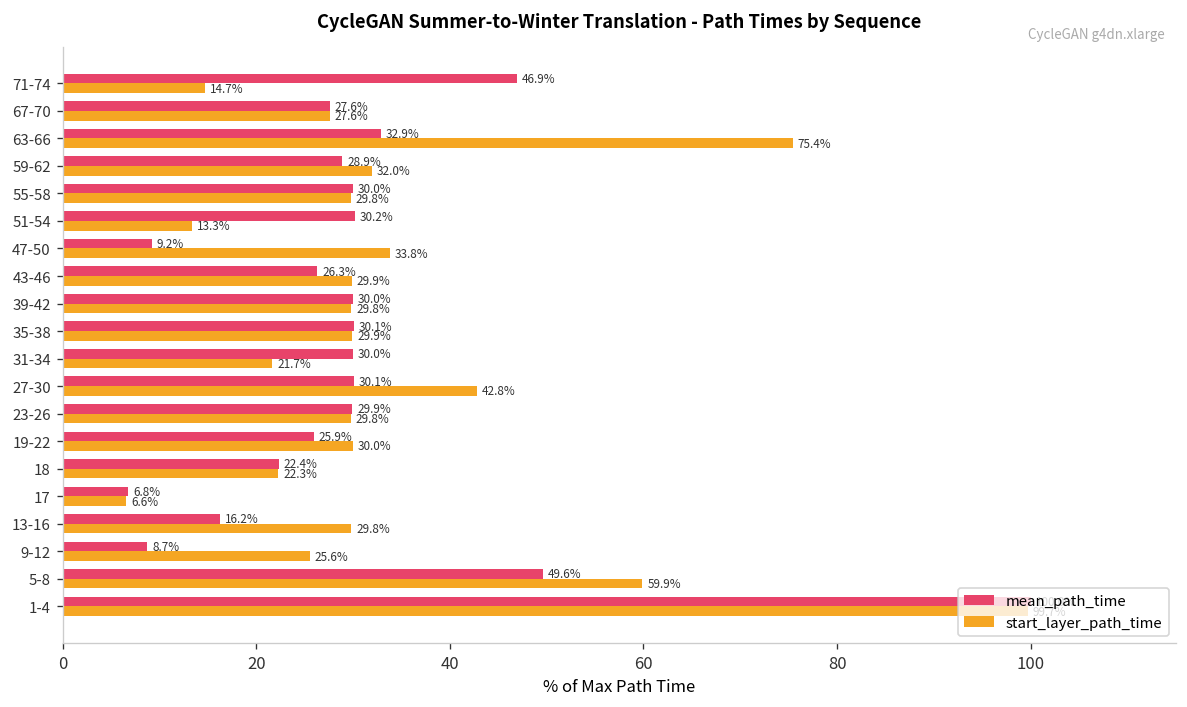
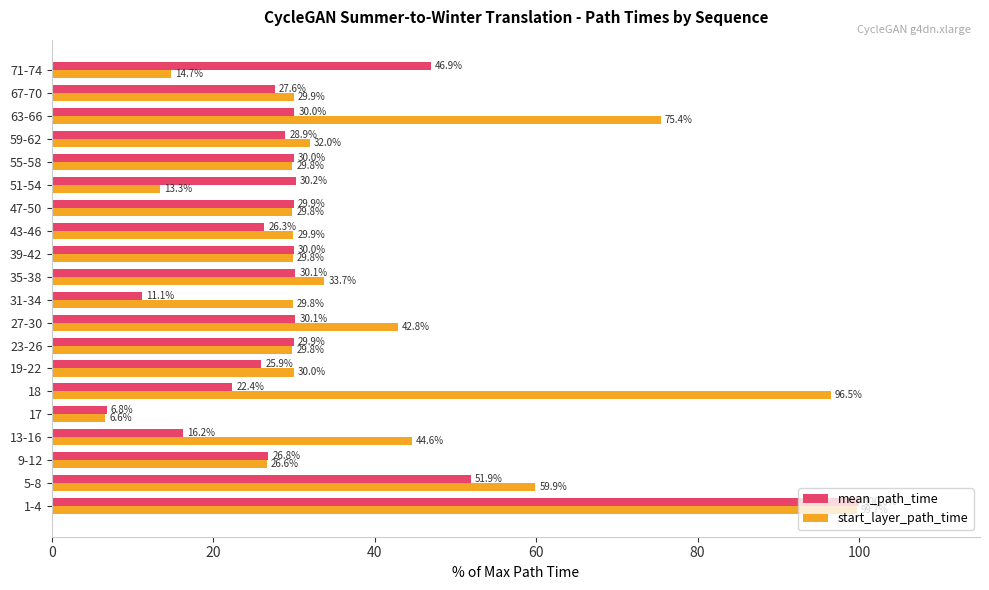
start_layer_path_time, 67-70: 27.6% -> 29.9%
mean_path_time, 63-66: 32.9% -> 30.0%
mean_path_time, 47-50: 9.2% -> 29.9%
start_layer_path_time, 47-50: 33.8% -> 29.8%
start_layer_path_time, 35-38: 29.9% -> 33.7%
mean_path_time, 31-34: 30.0% -> 11.1%
start_layer_path_time, 31-34: 21.7% -> 29.8%
start_layer_path_time, 18: 22.3% -> 96.5%
start_layer_path_time, 13-16: 29.8% -> 44.6%
mean_path_time, 9-12: 8.7% -> 26.8%
start_layer_path_time, 9-12: 25.6% -> 26.6%
mean_path_time, 5-8: 49.6% -> 51.9%
